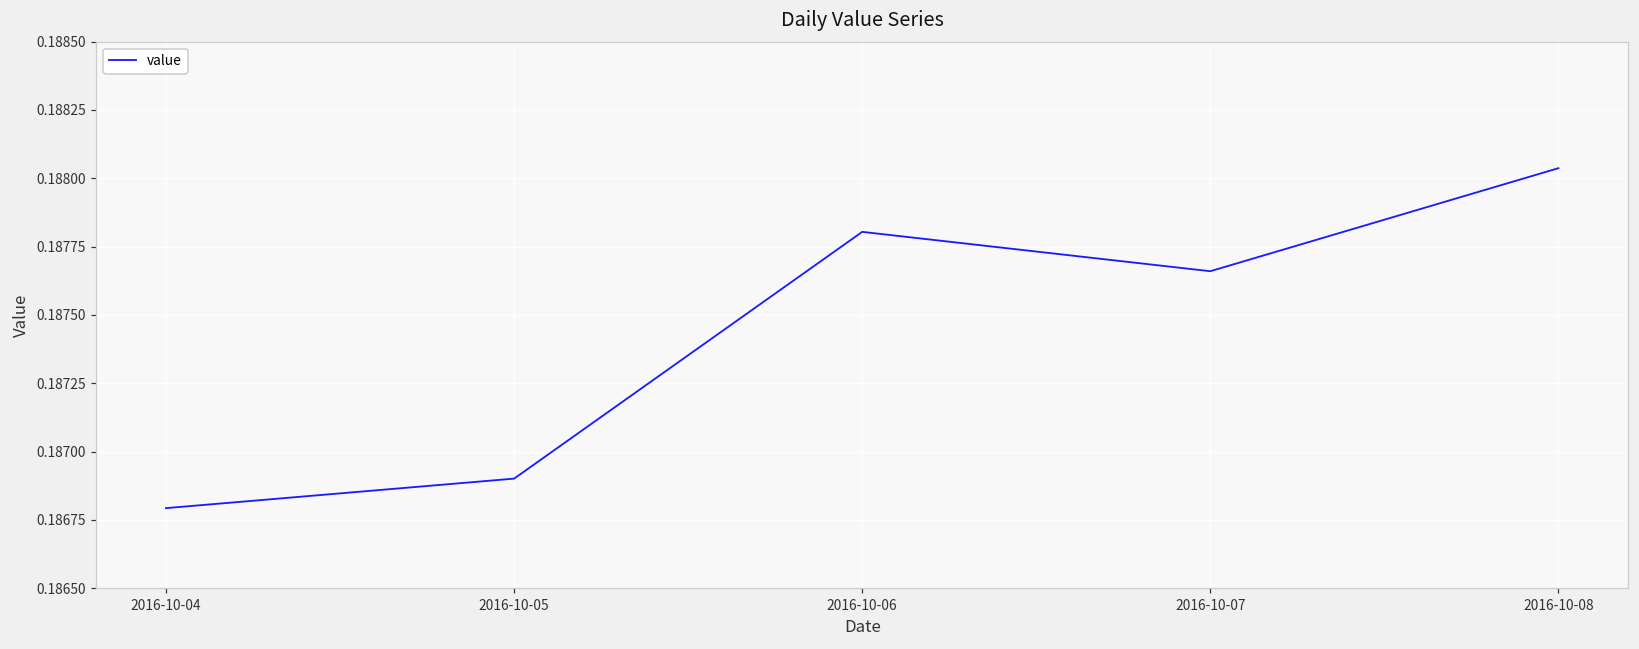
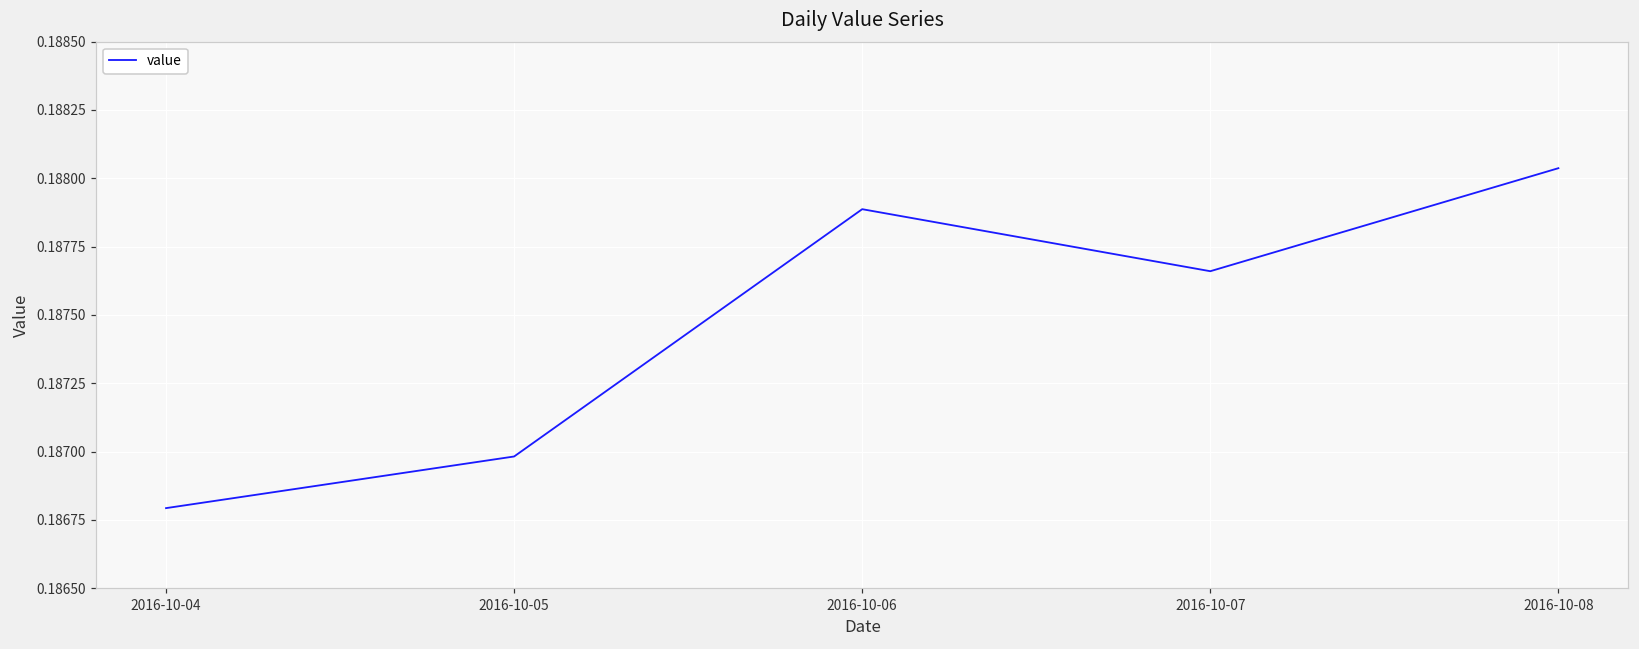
2016-10-05: 0.18690 -> 0.18698
2016-10-06: 0.18780 -> 0.18789
